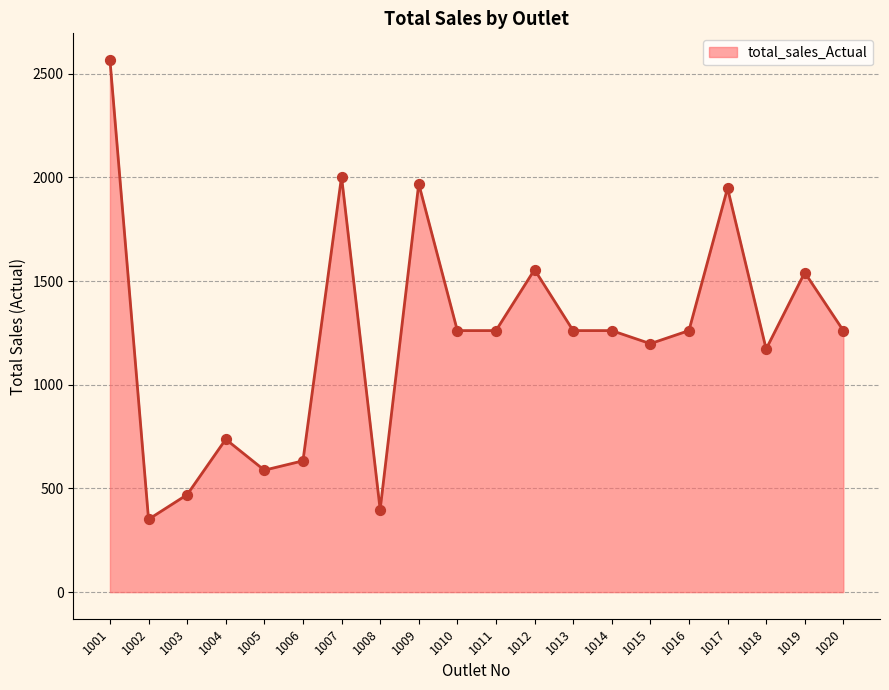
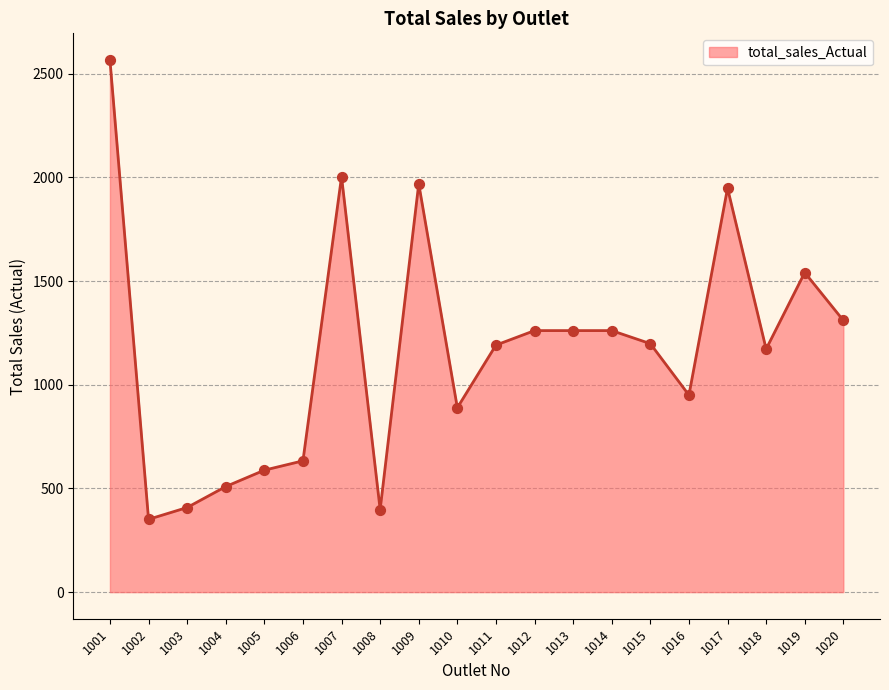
1003: 470 -> 410
1004: 740 -> 510
1010: 1260 -> 890
1011: 1260 -> 1190
1012: 1560 -> 1260
1016: 1260 -> 950
1020: 1260 -> 1310
